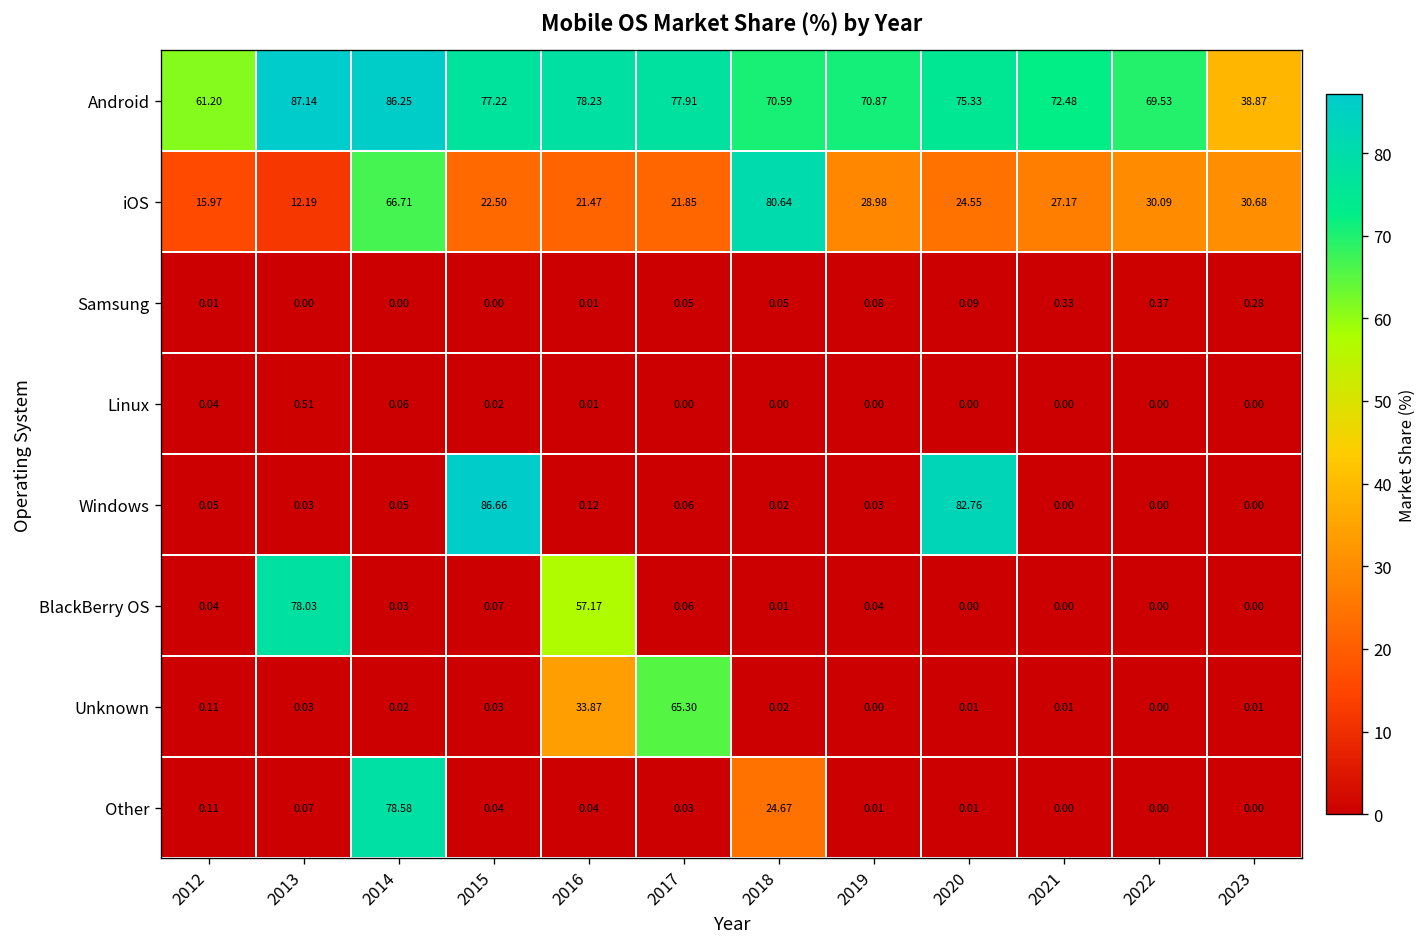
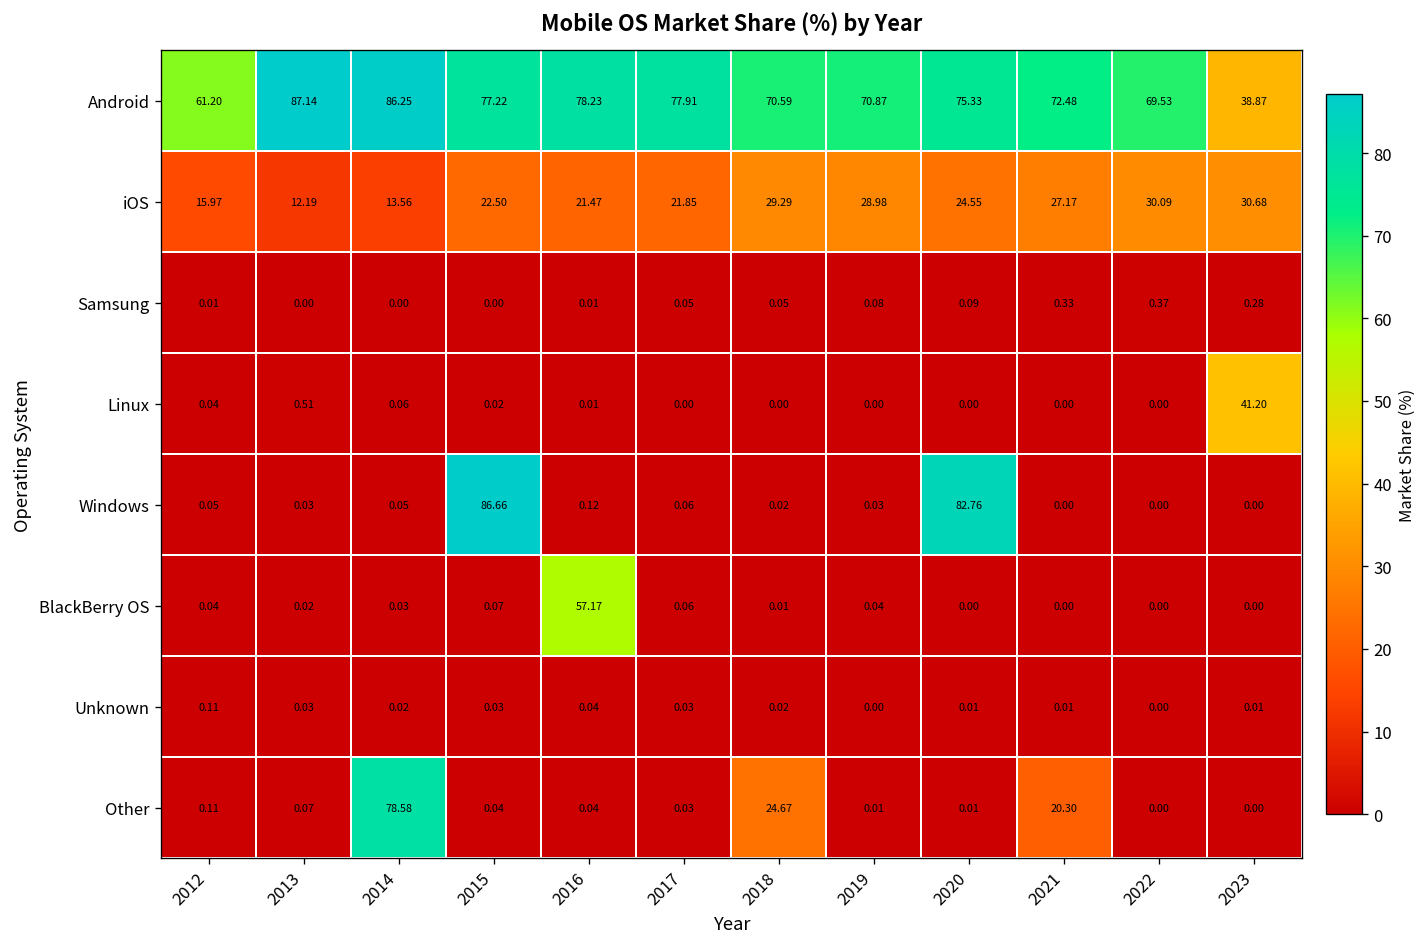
iOS, 2014: 66.71 -> 13.56
iOS, 2018: 80.64 -> 29.29
Linux, 2023: 0.00 -> 41.20
BlackBerry OS, 2013: 78.03 -> 0.02
Unknown, 2016: 33.87 -> 0.04
Unknown, 2017: 65.30 -> 0.03
Other, 2021: 0.00 -> 20.30
